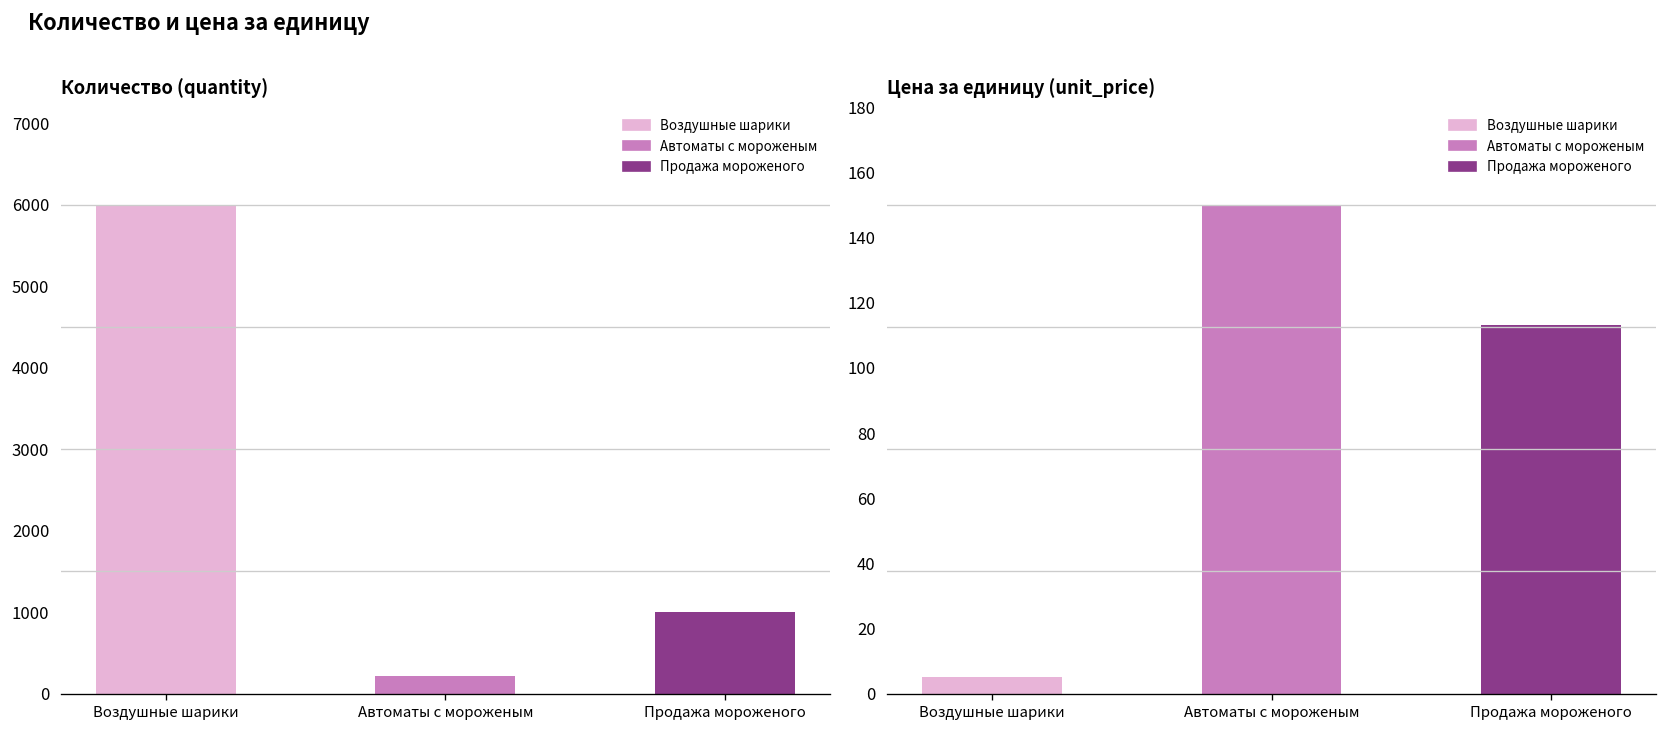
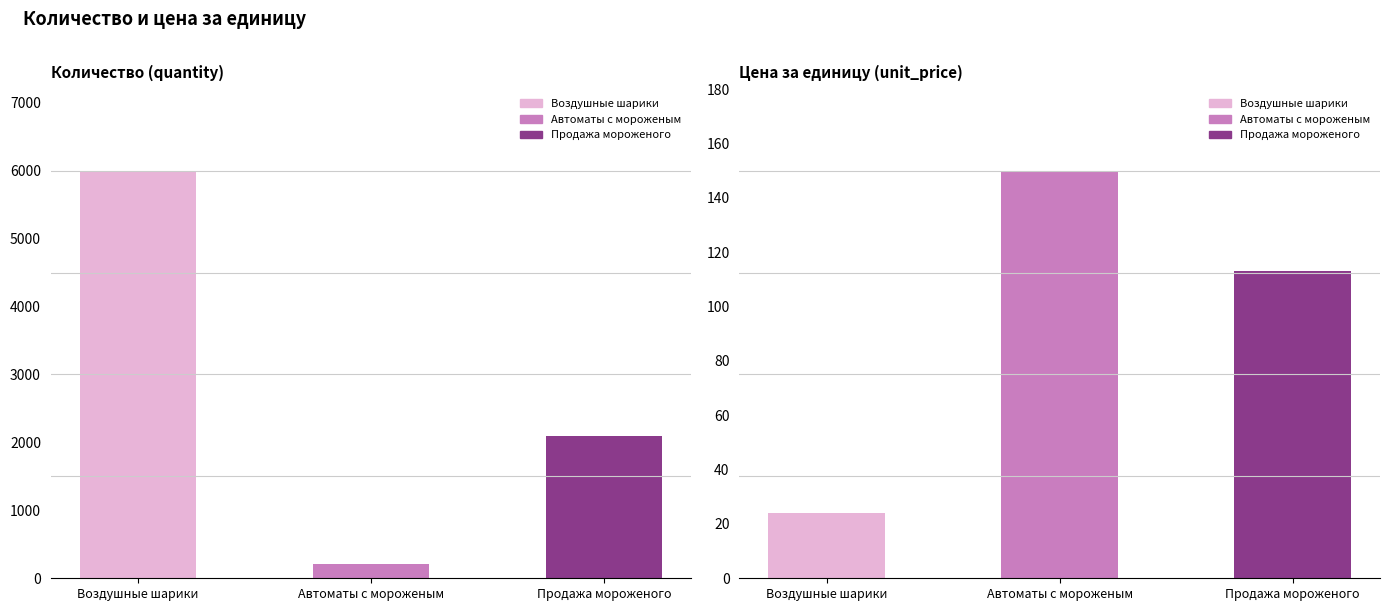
Количество (quantity), Продажа мороженого: 1000 -> 2100
Цена за единицу (unit_price), Воздушные шарики: 5 -> 24
